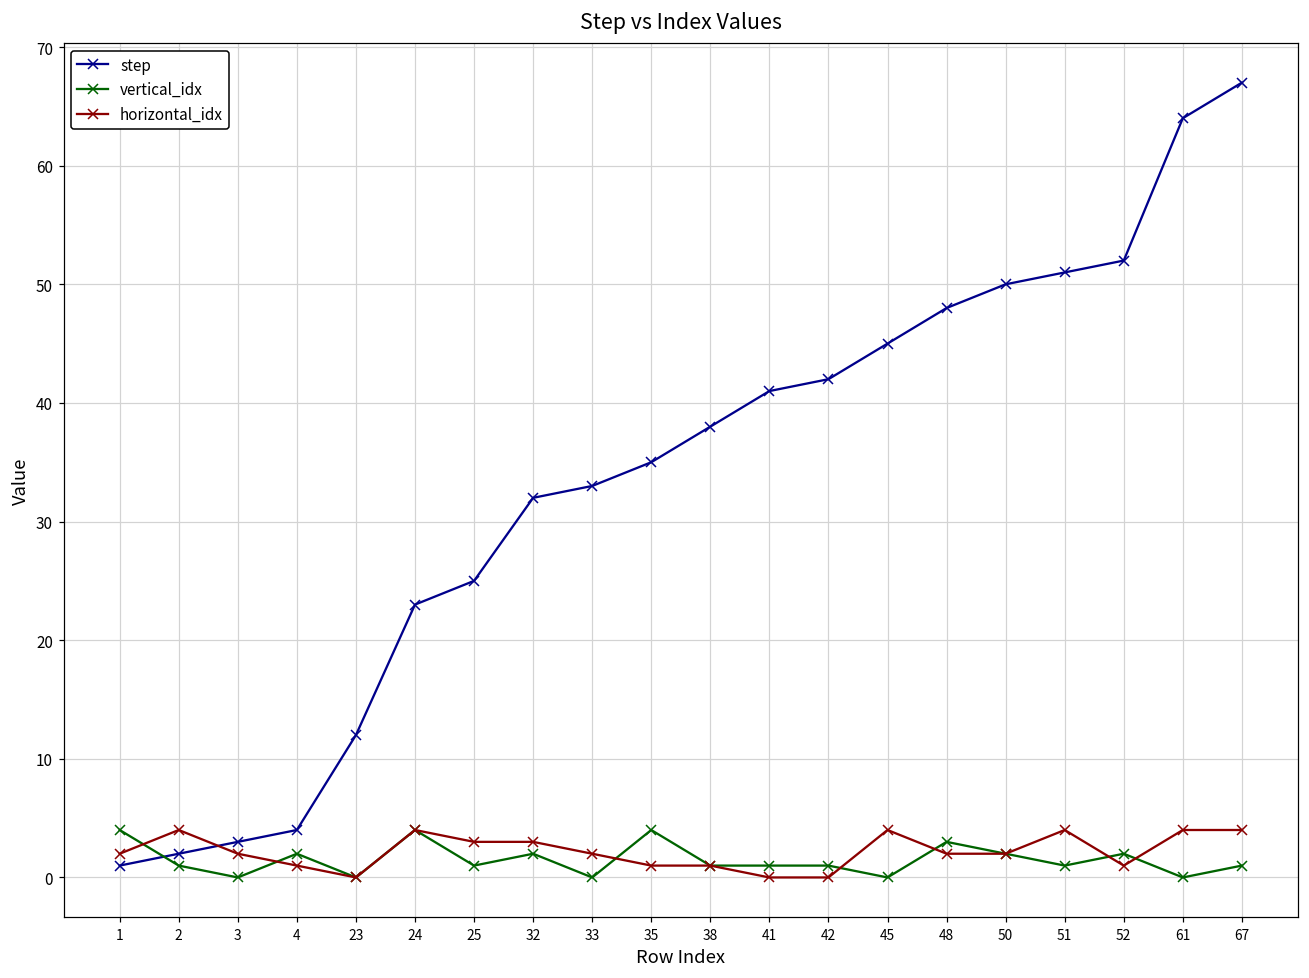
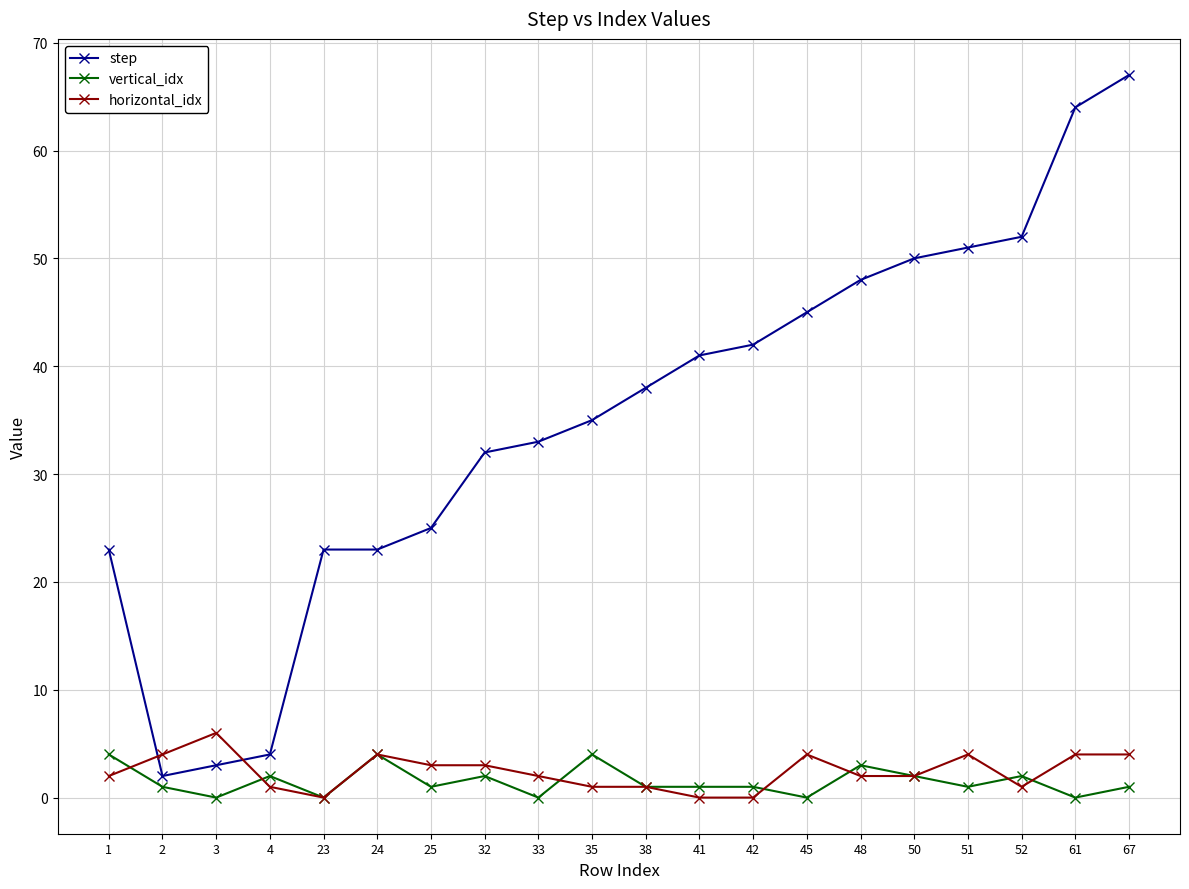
step, 1: 1 -> 23
horizontal_idx, 3: 2 -> 6
step, 23: 12 -> 23
